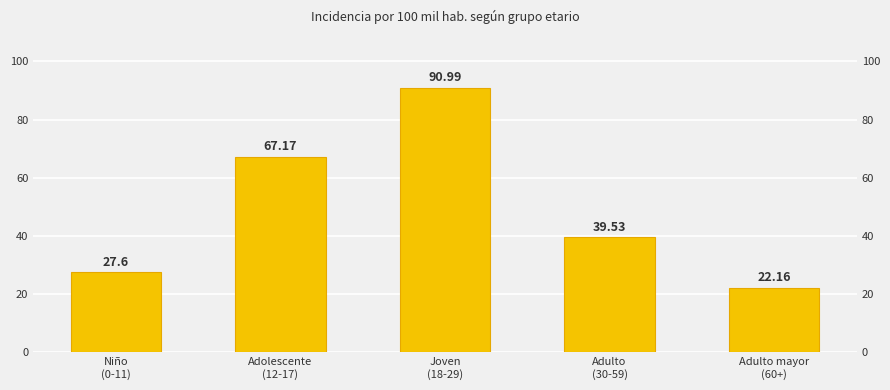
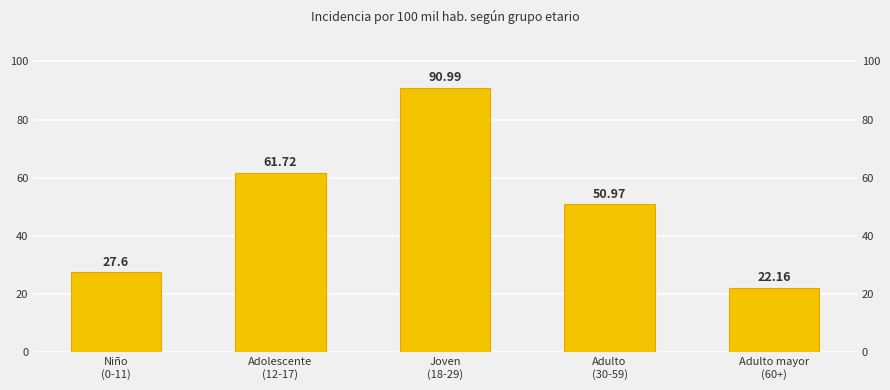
Adolescente (12-17): 67.17 -> 61.72
Adulto (30-59): 39.53 -> 50.97
